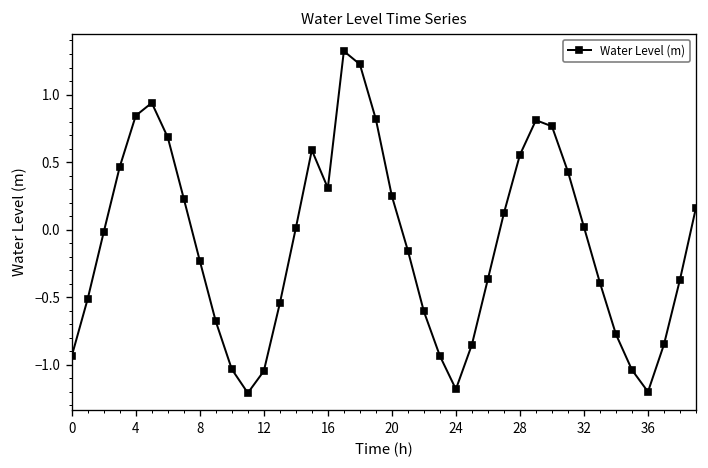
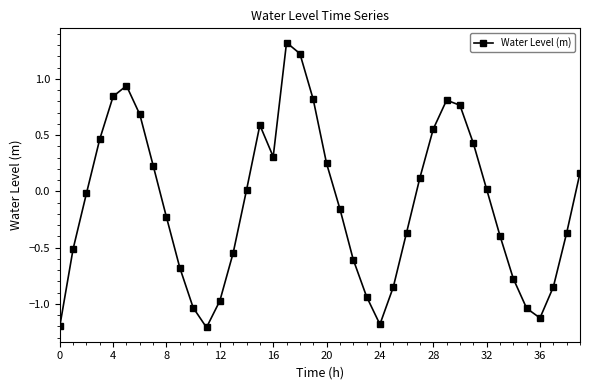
0: -0.94 -> -1.20
12: -1.05 -> -0.97
36: -1.20 -> -1.12
